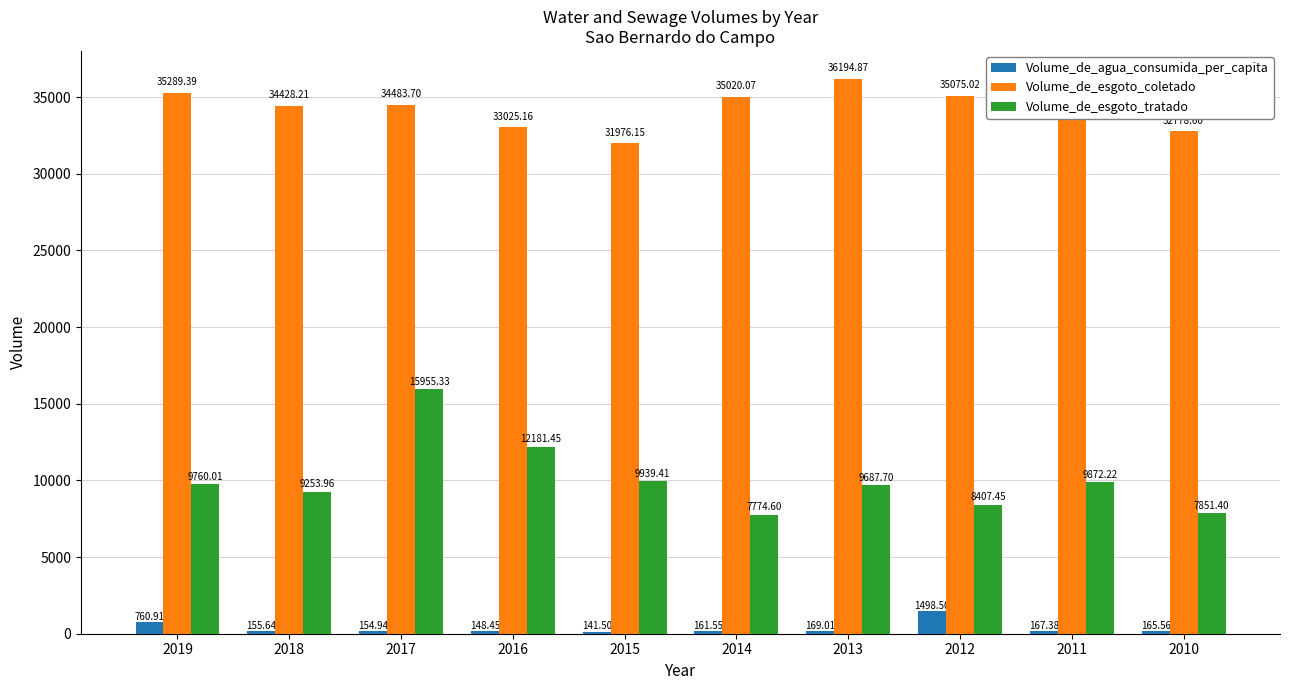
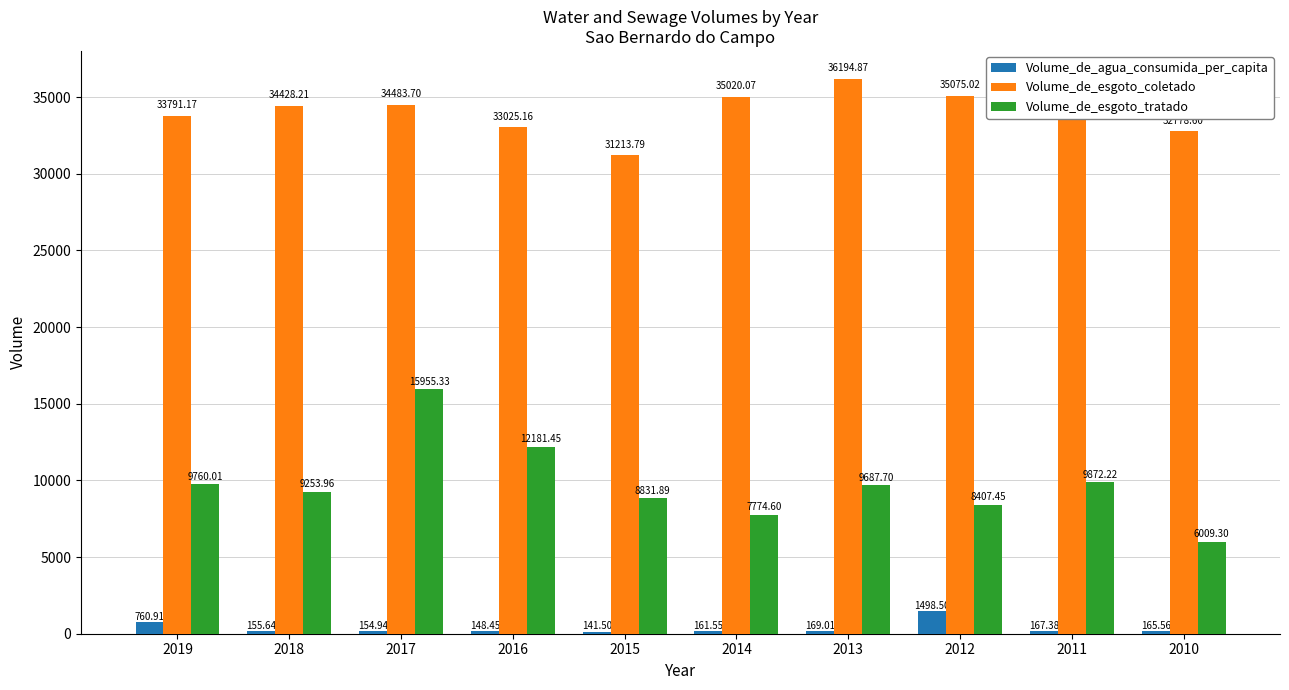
Volume_de_esgoto_coletado, 2019: 35289.39 -> 33791.17
Volume_de_esgoto_coletado, 2015: 31976.15 -> 31213.79
Volume_de_esgoto_tratado, 2015: 9939.41 -> 8831.89
Volume_de_esgoto_tratado, 2010: 7851.40 -> 6009.30
